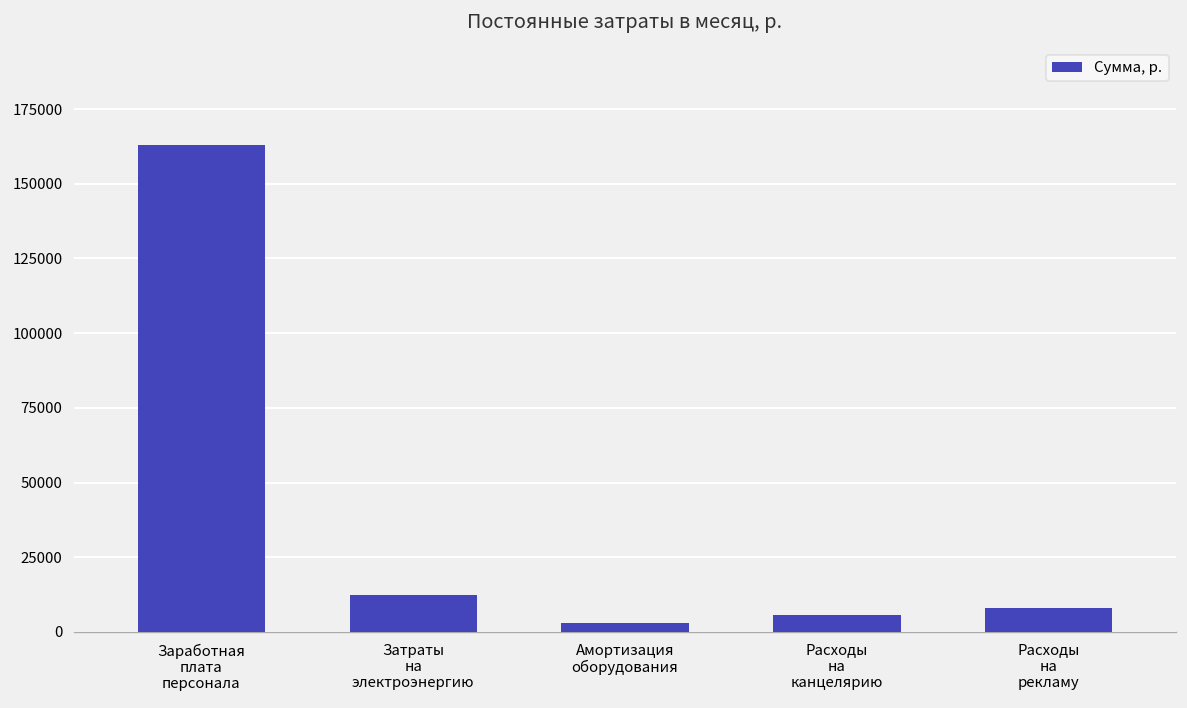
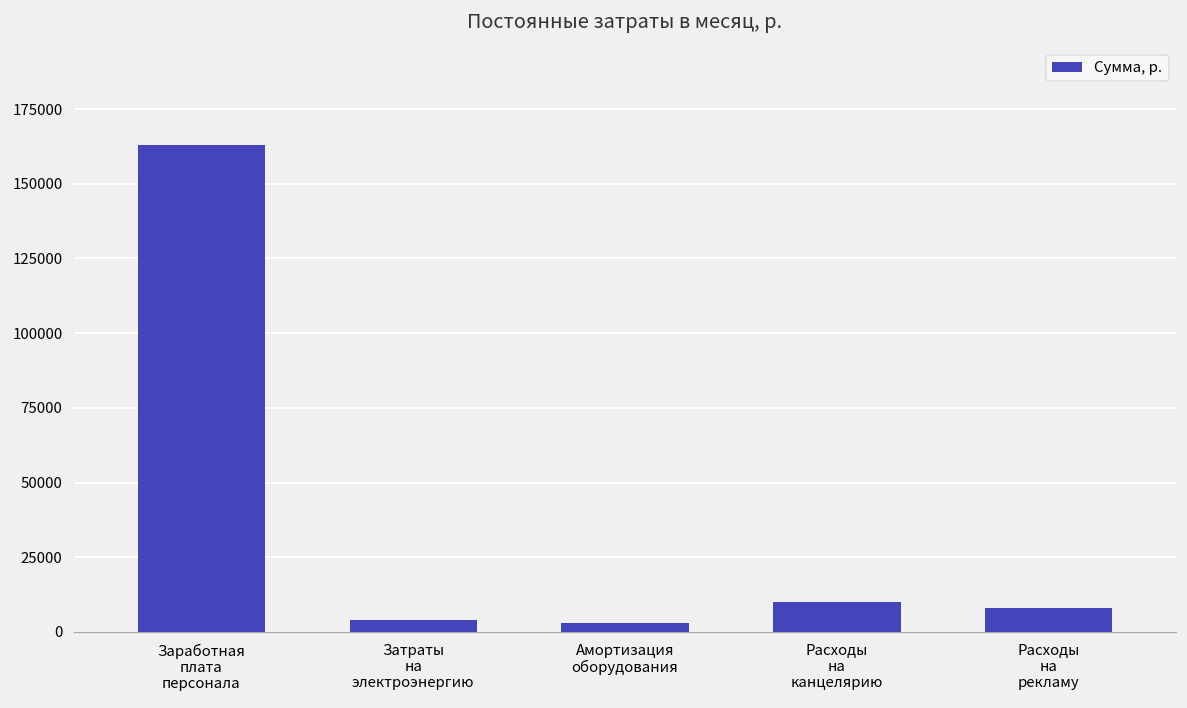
Затраты на электроэнергию: 12000 -> 4000
Расходы на канцелярию: 6000 -> 10000
